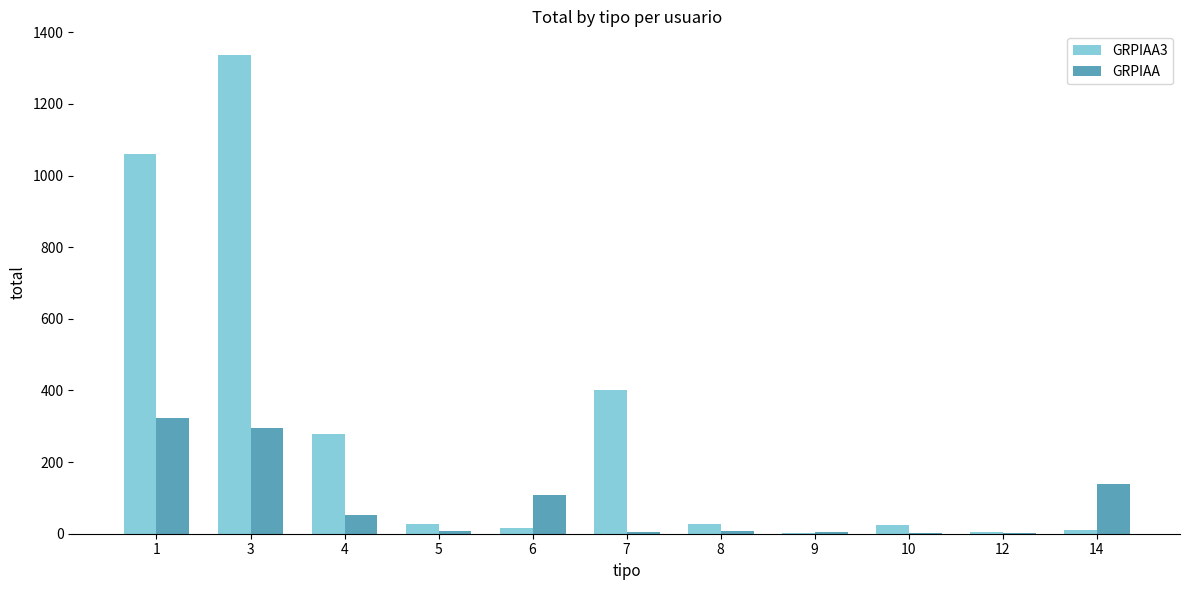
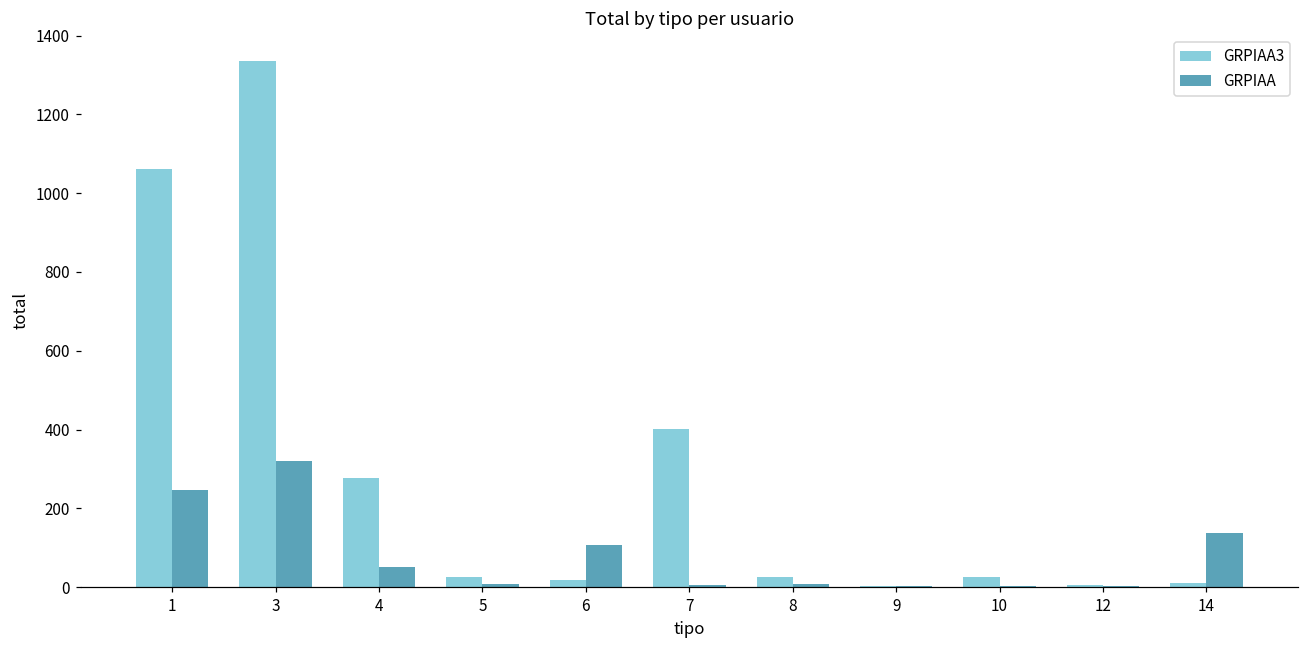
GRPIAA, 1: 320 -> 250
GRPIAA, 3: 300 -> 320
